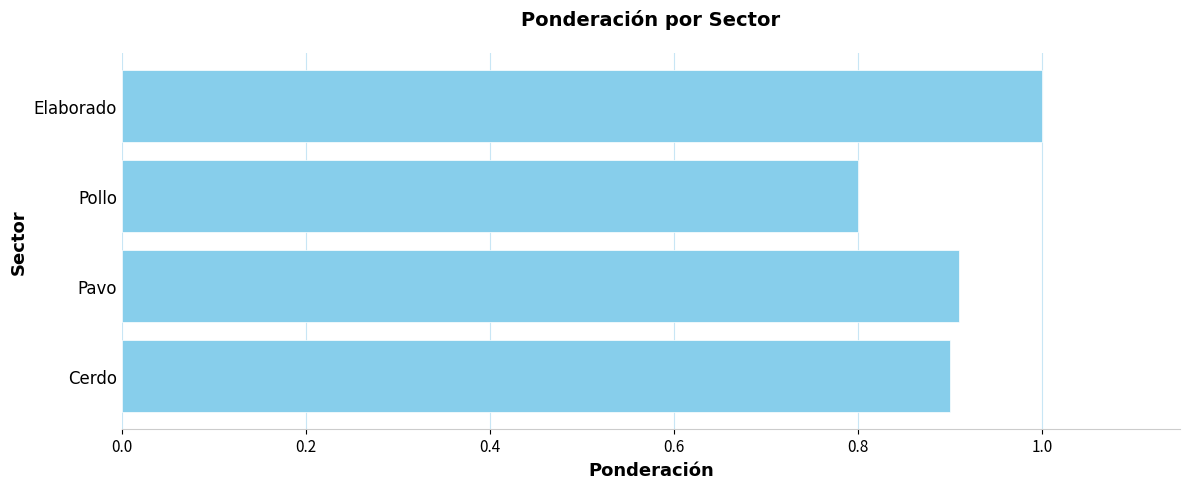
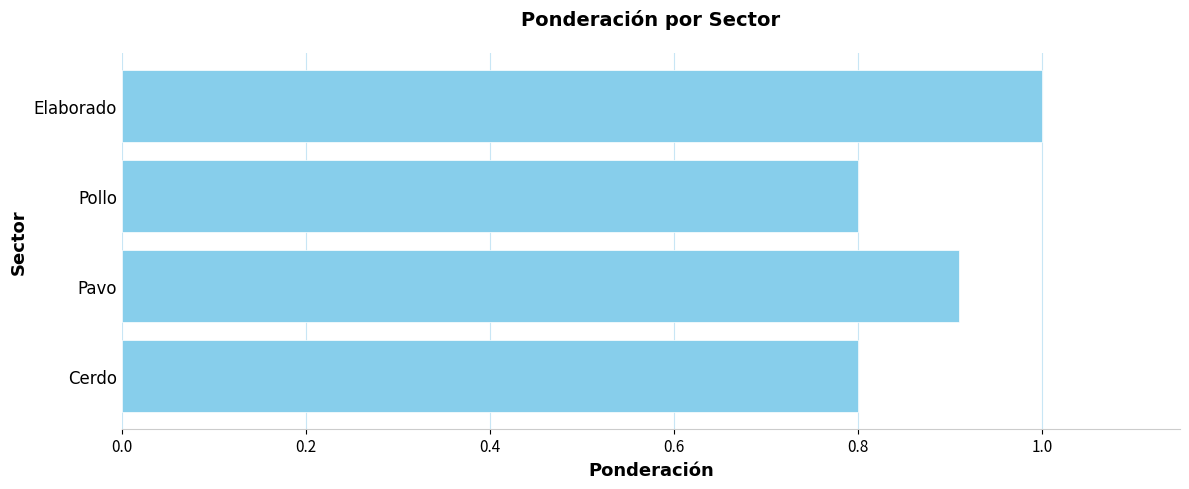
Cerdo: 0.9 -> 0.8
